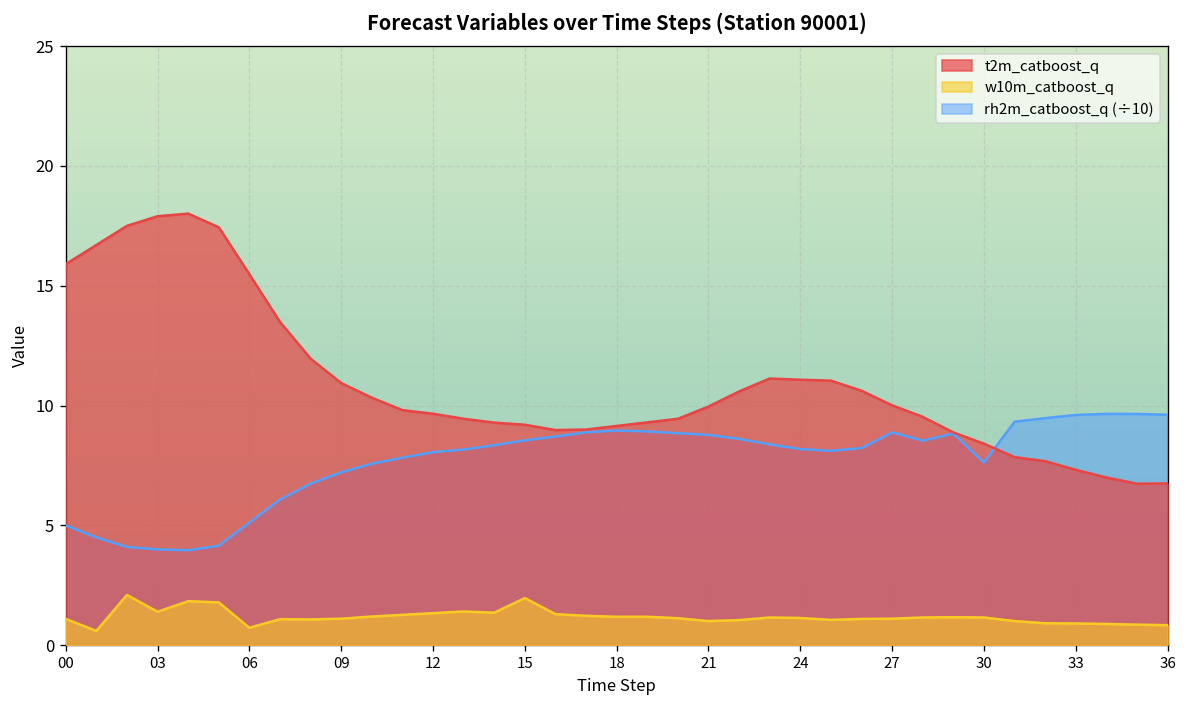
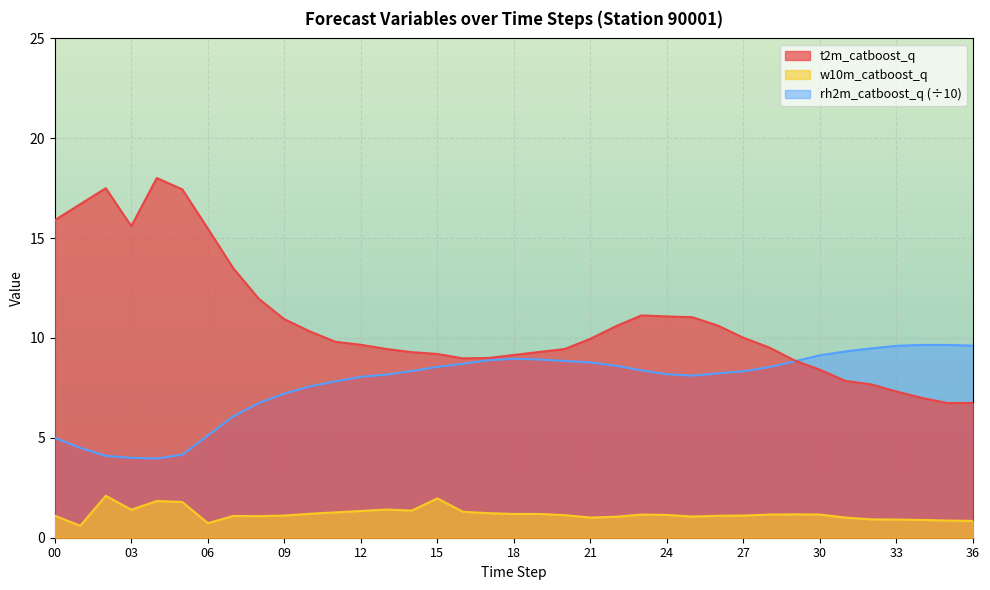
t2m_catboost_q, 03: 17.9 -> 15.6
rh2m_catboost_q (÷10), 27: 8.9 -> 8.3
rh2m_catboost_q (÷10), 30: 7.6 -> 9.1
